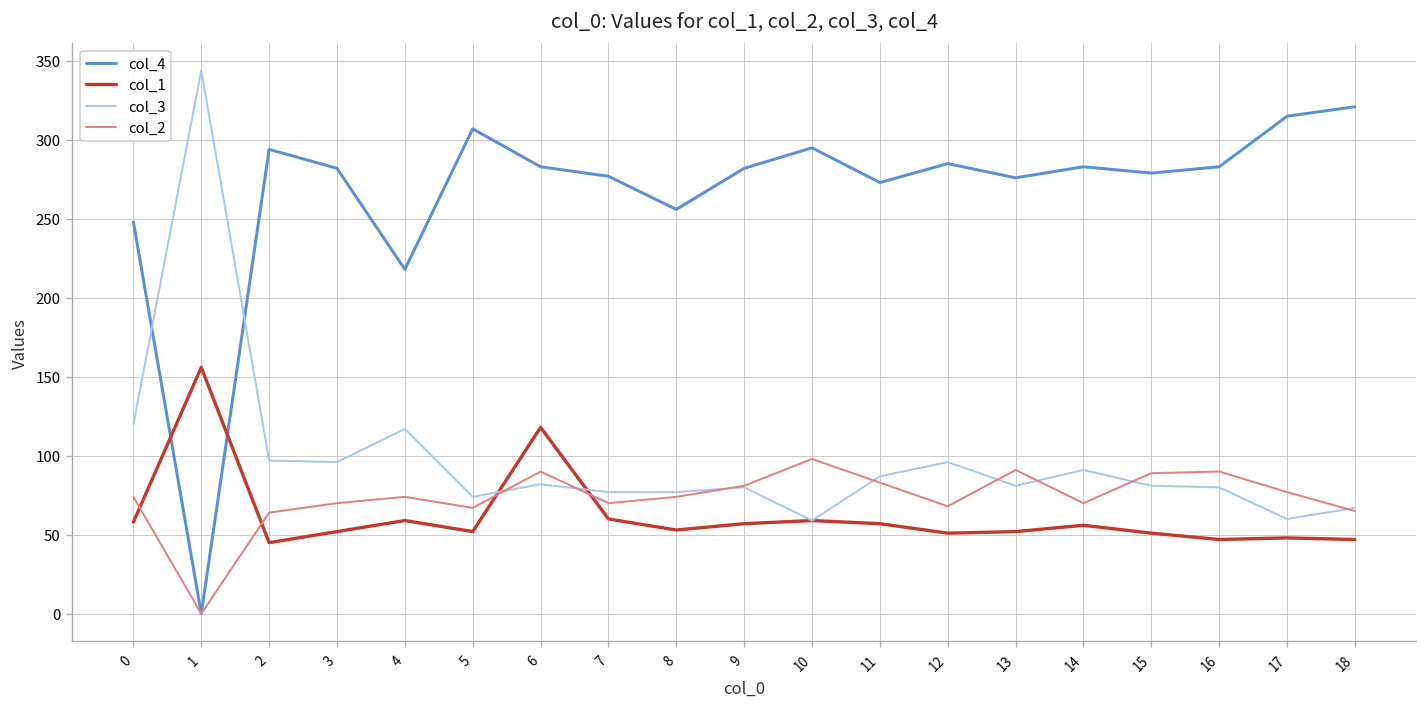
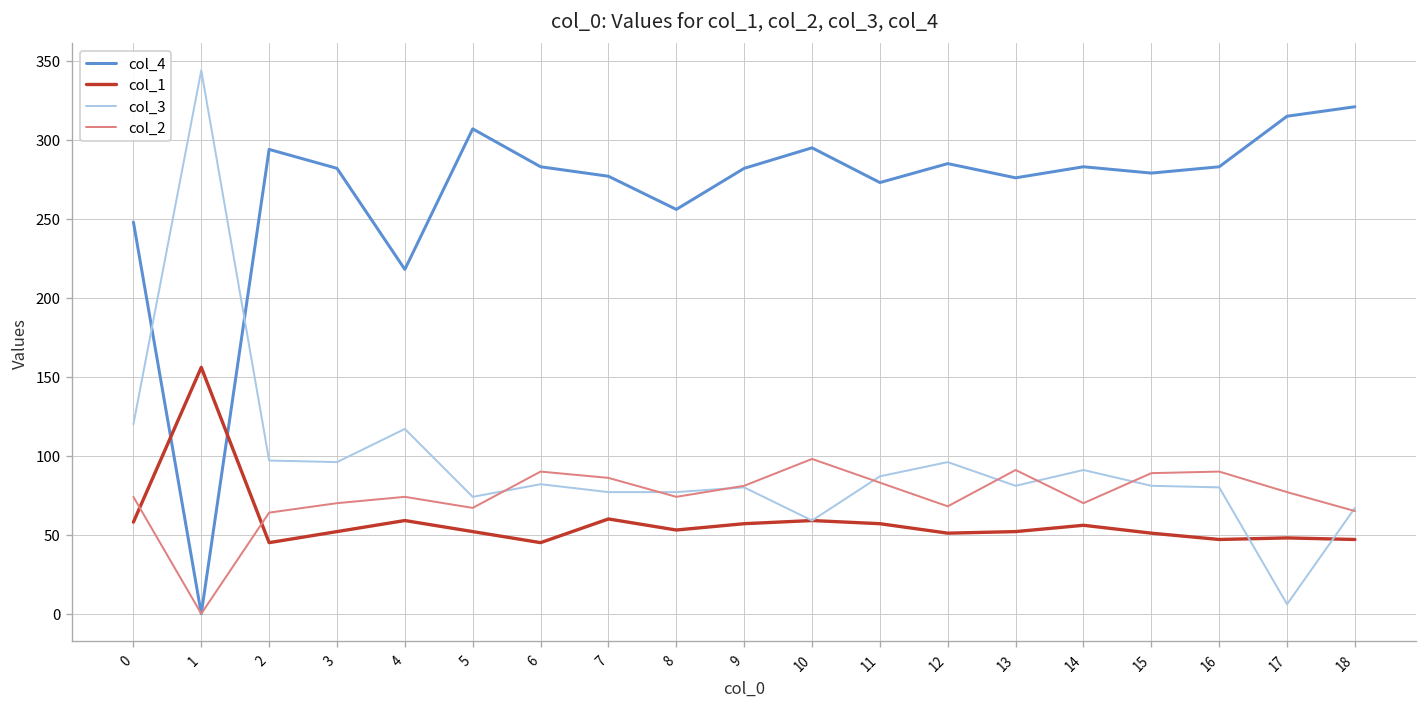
col_1, 6: 118 -> 45
col_2, 7: 70 -> 86
col_3, 17: 60 -> 6
